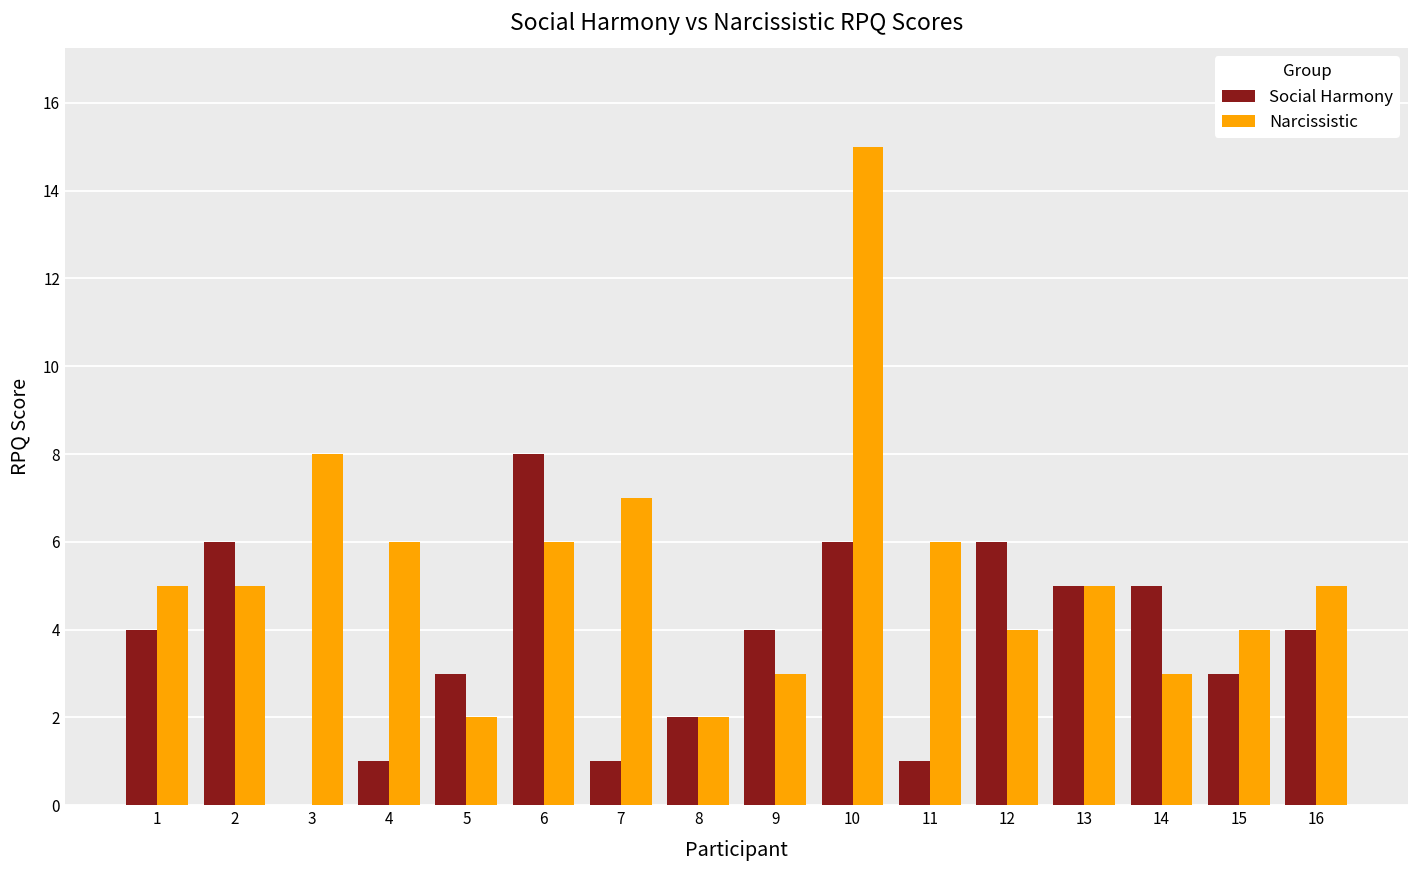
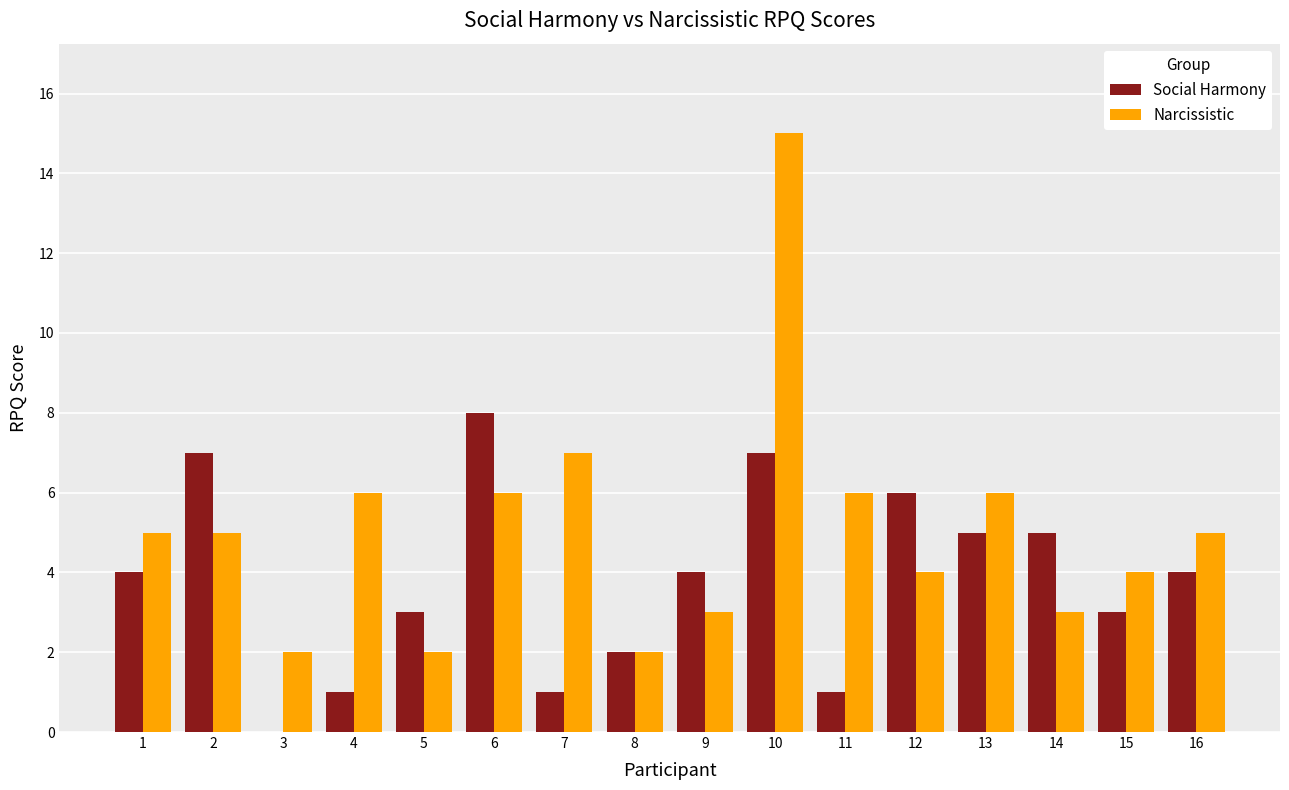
Social Harmony, 2: 6 -> 7
Narcissistic, 3: 8 -> 2
Social Harmony, 10: 6 -> 7
Narcissistic, 13: 5 -> 6
